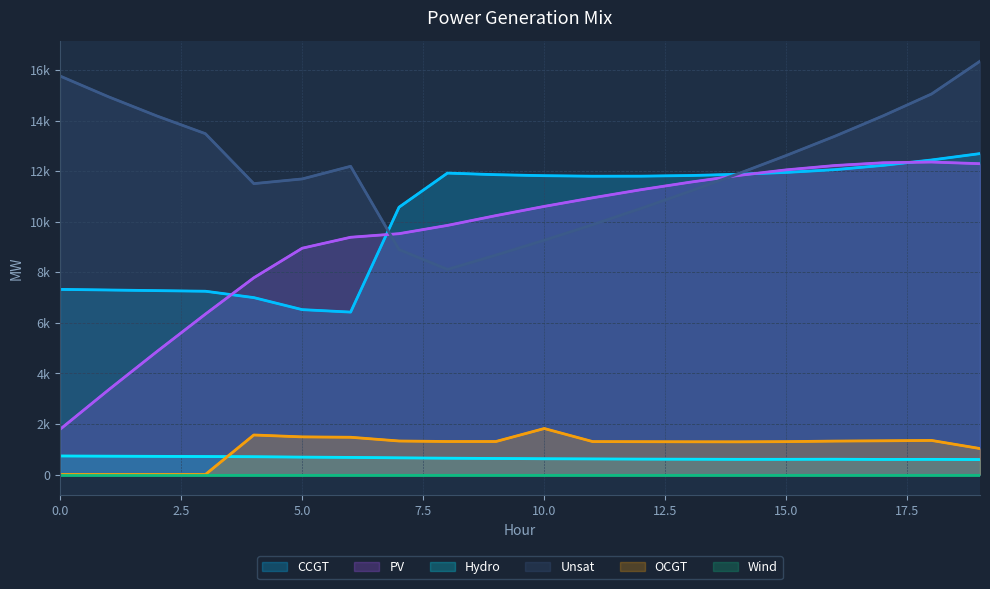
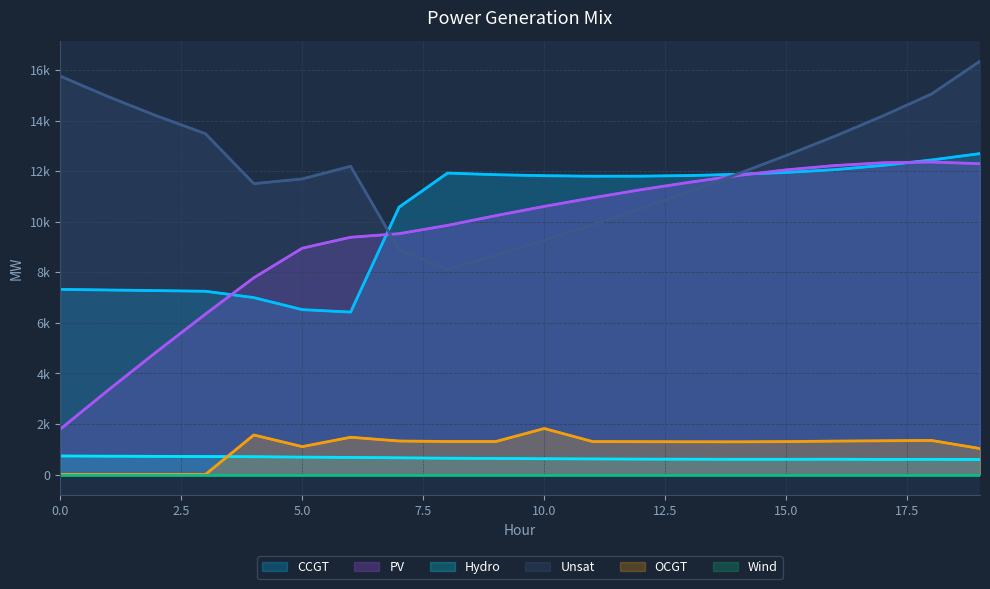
OCGT, 5.0: 1500 -> 1100
